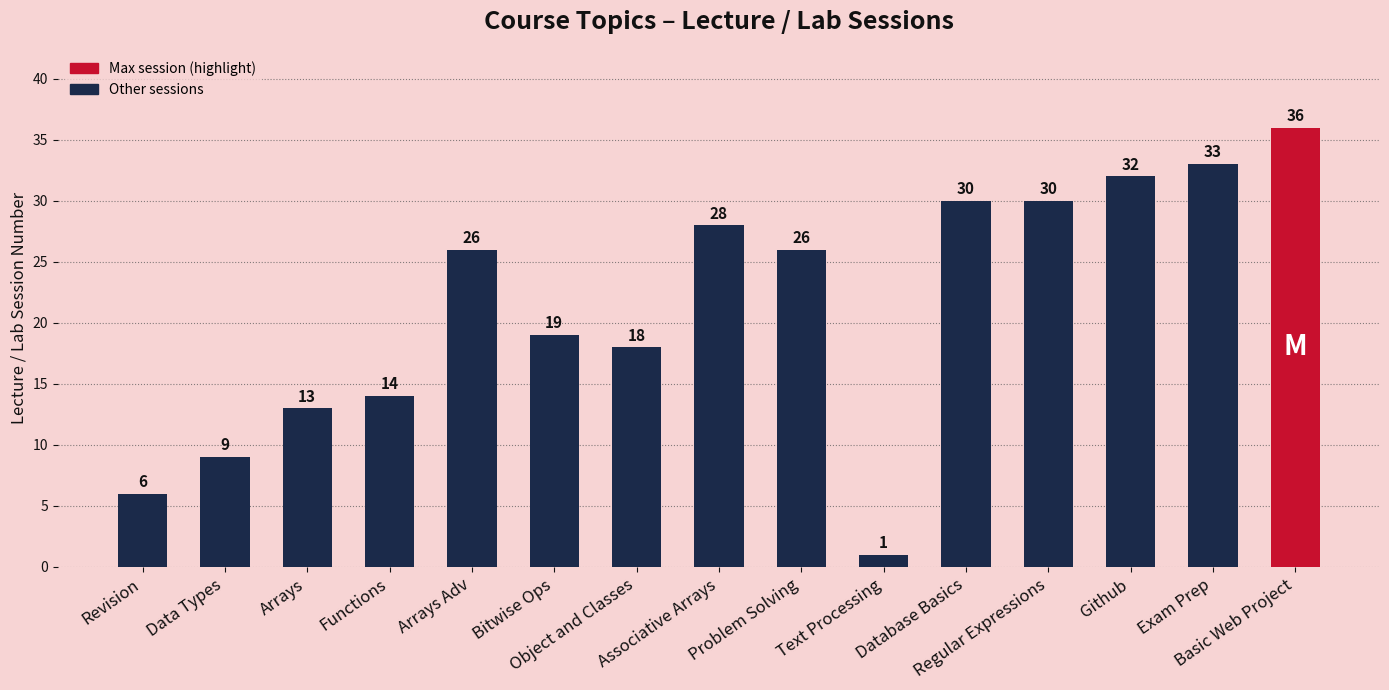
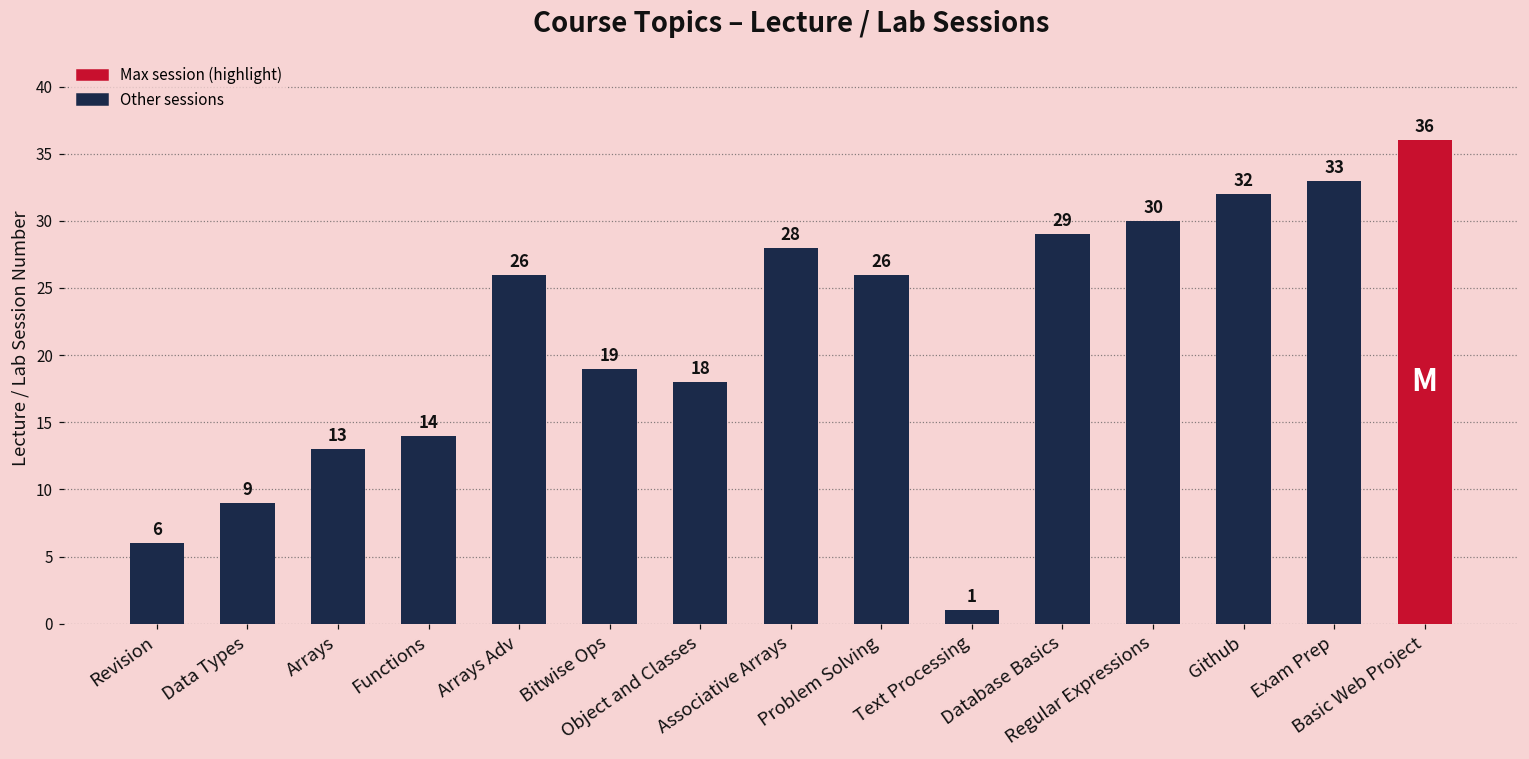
Database Basics: 30 -> 29
